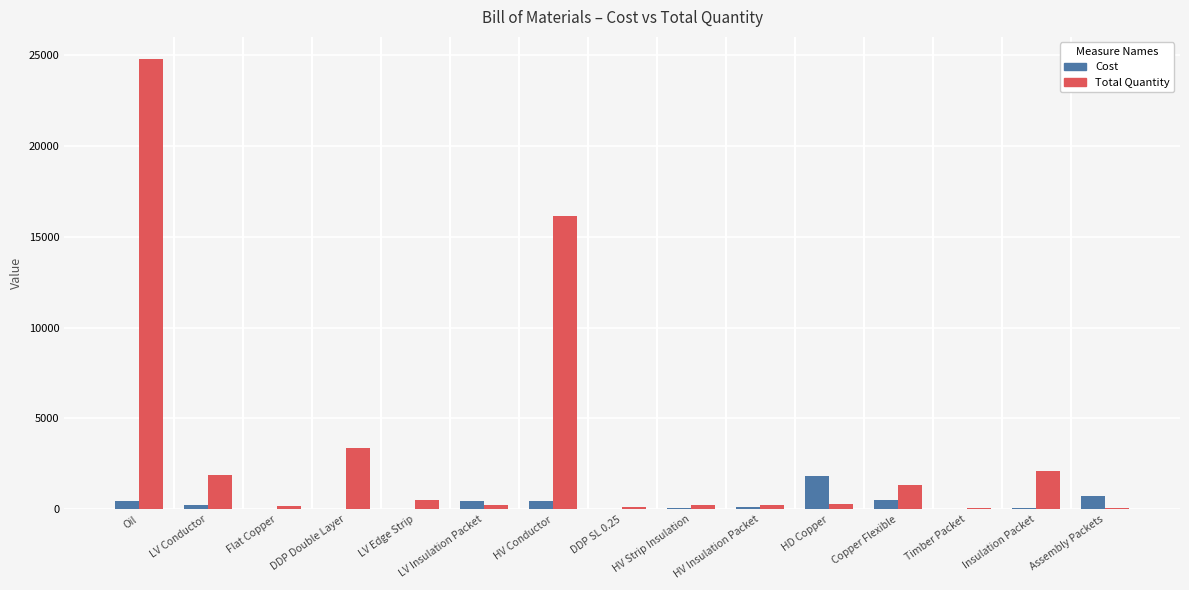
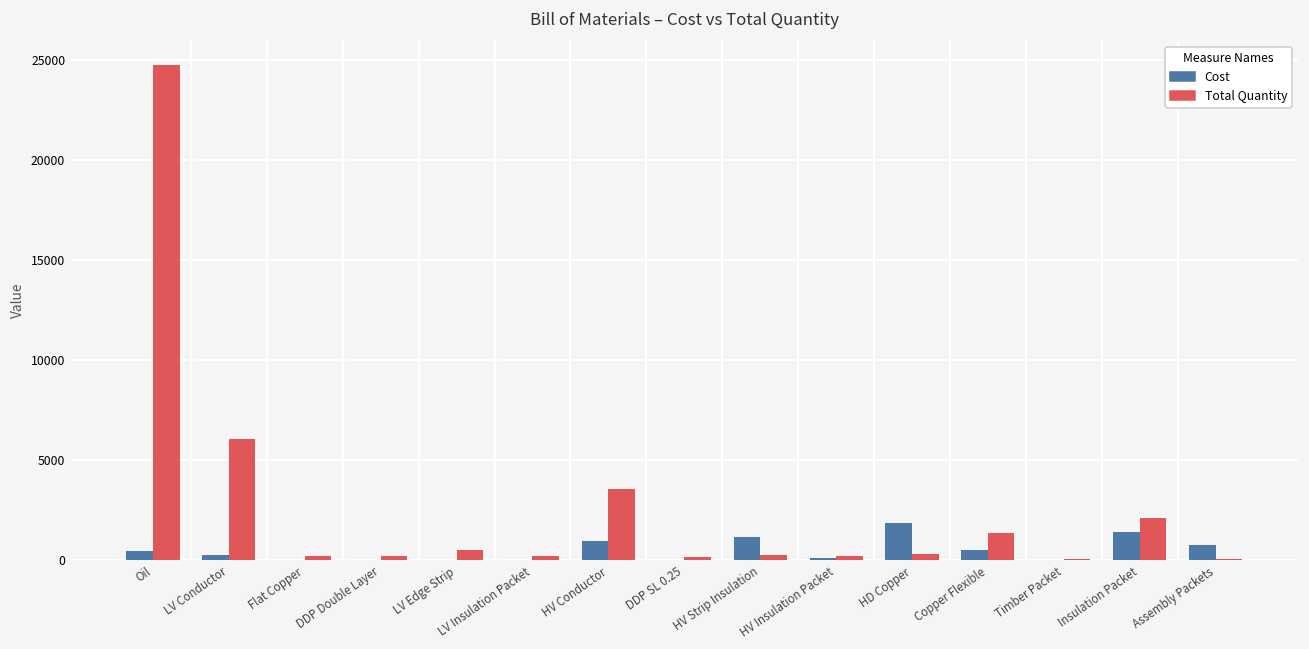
Total Quantity, LV Conductor: 1900 -> 6100
Total Quantity, DDP Double Layer: 3400 -> 200
Cost, LV Insulation Packet: 500 -> 0
Cost, HV Conductor: 500 -> 1000
Total Quantity, HV Conductor: 16200 -> 3600
Cost, HV Strip Insulation: 100 -> 1200
Cost, Insulation Packet: 100 -> 1400
